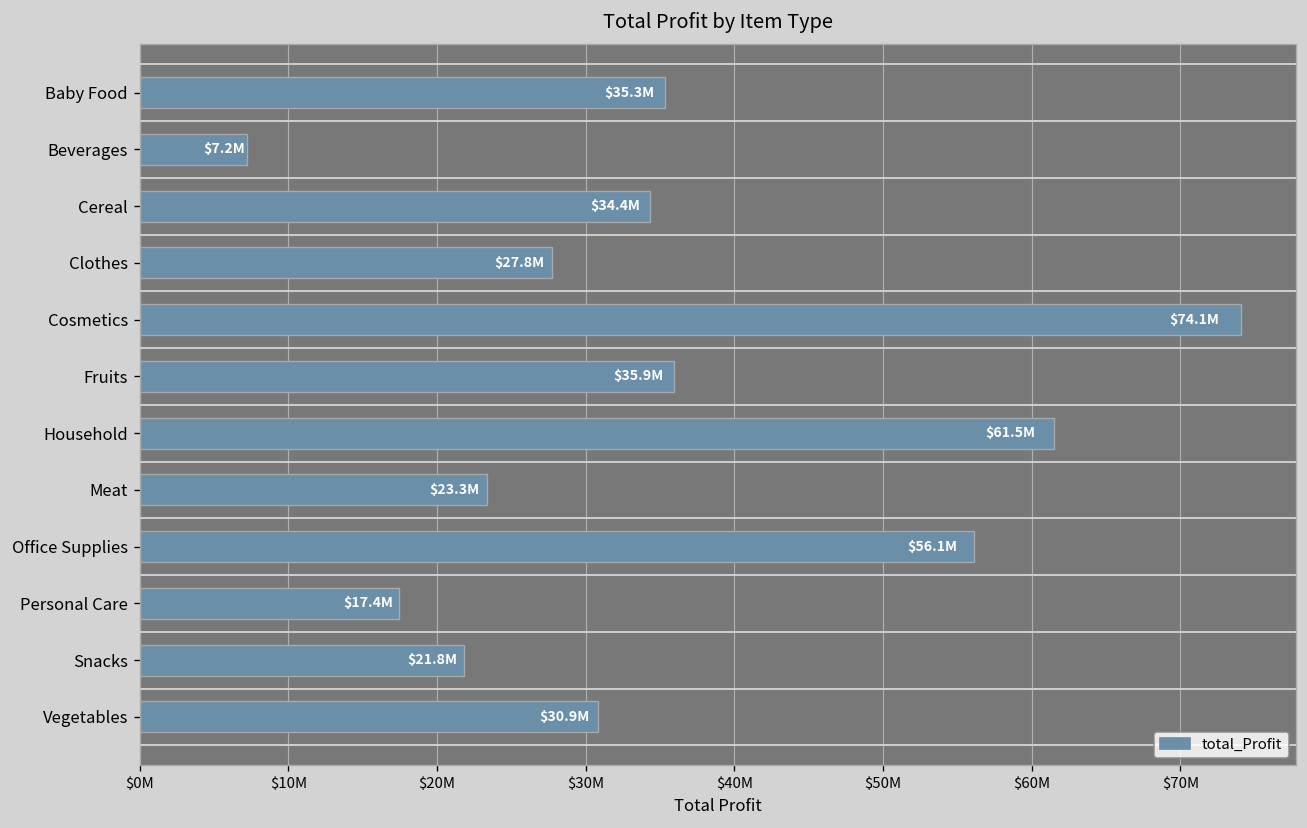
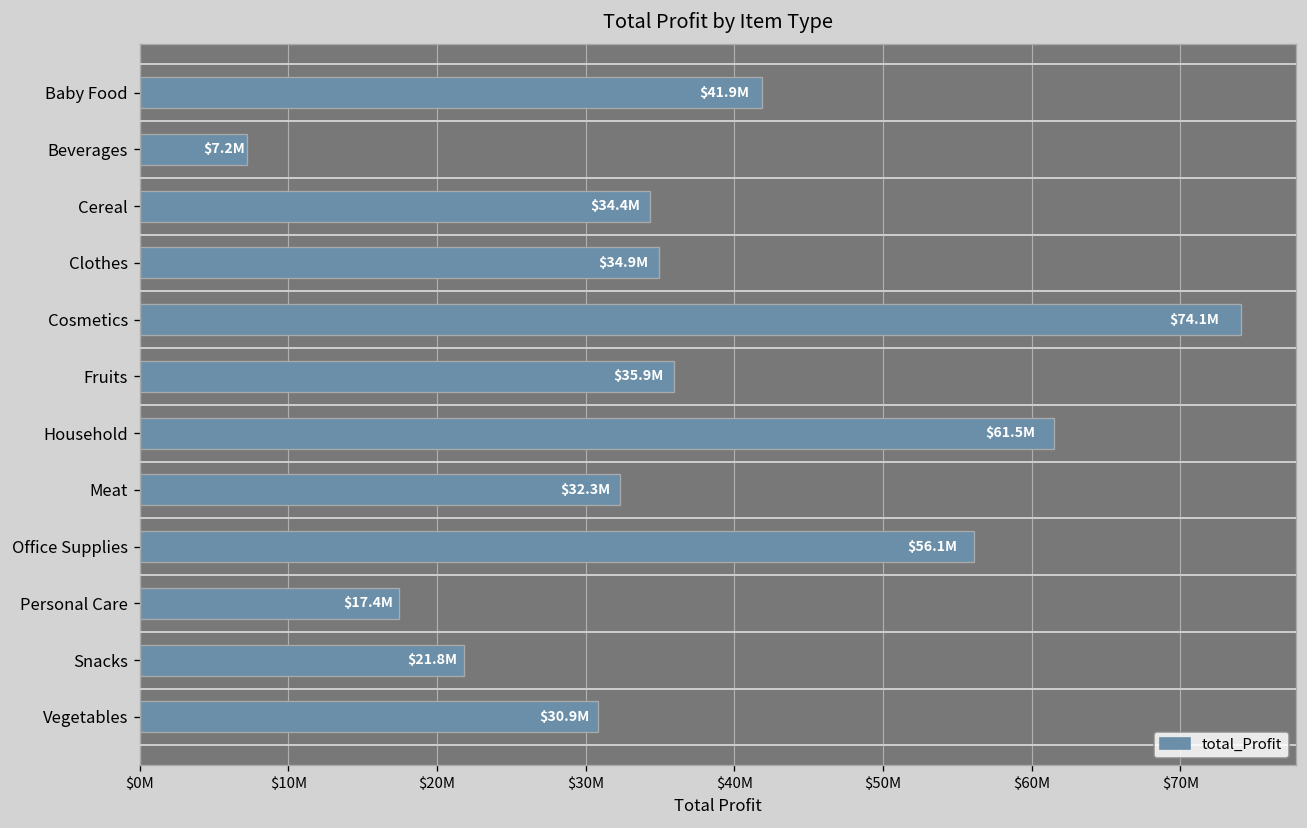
Baby Food: $35.3M -> $41.9M
Clothes: $27.8M -> $34.9M
Meat: $23.3M -> $32.3M
